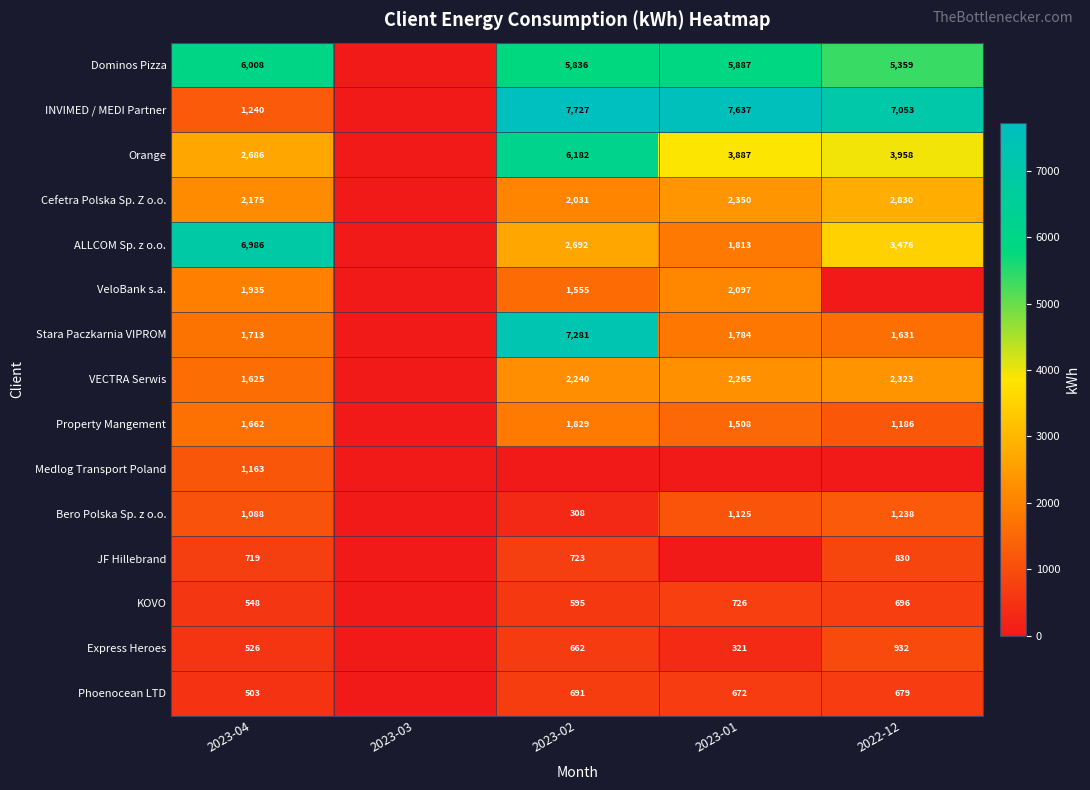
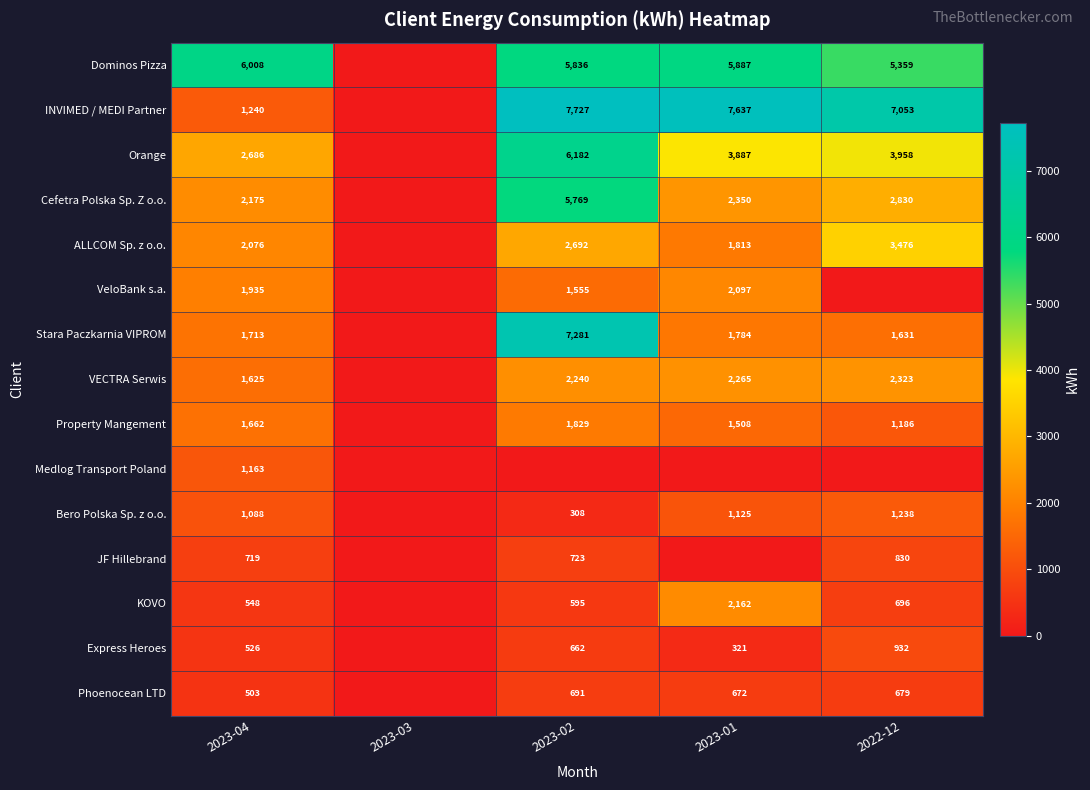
Cefetra Polska Sp. Z o.o., 2023-02: 2,031 -> 5,769
ALLCOM Sp. z o.o., 2023-04: 6,986 -> 2,076
KOVO, 2023-01: 726 -> 2,162
